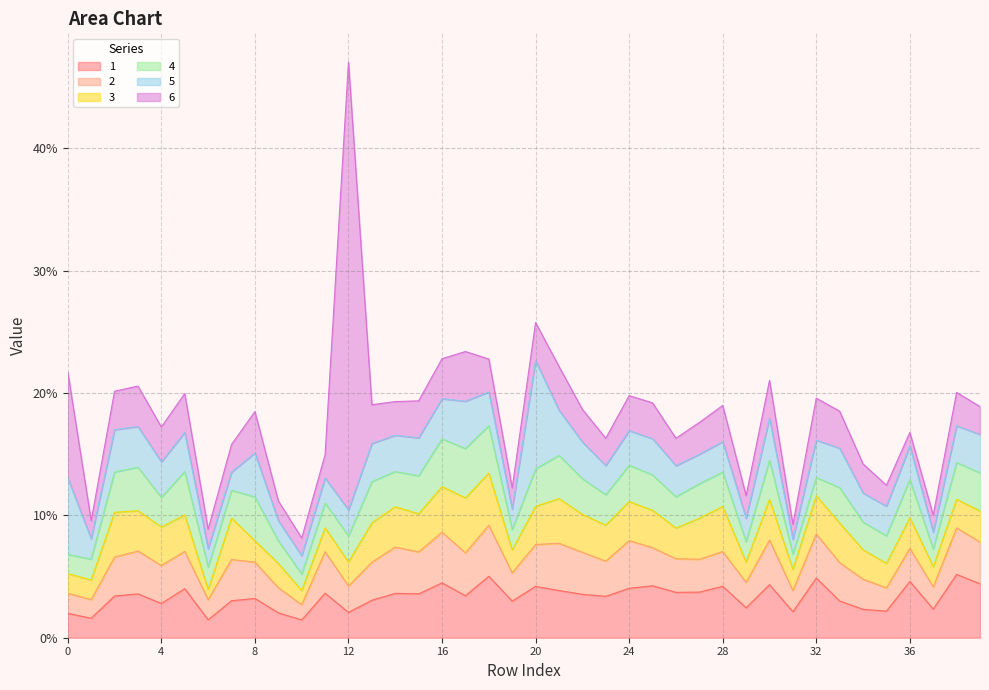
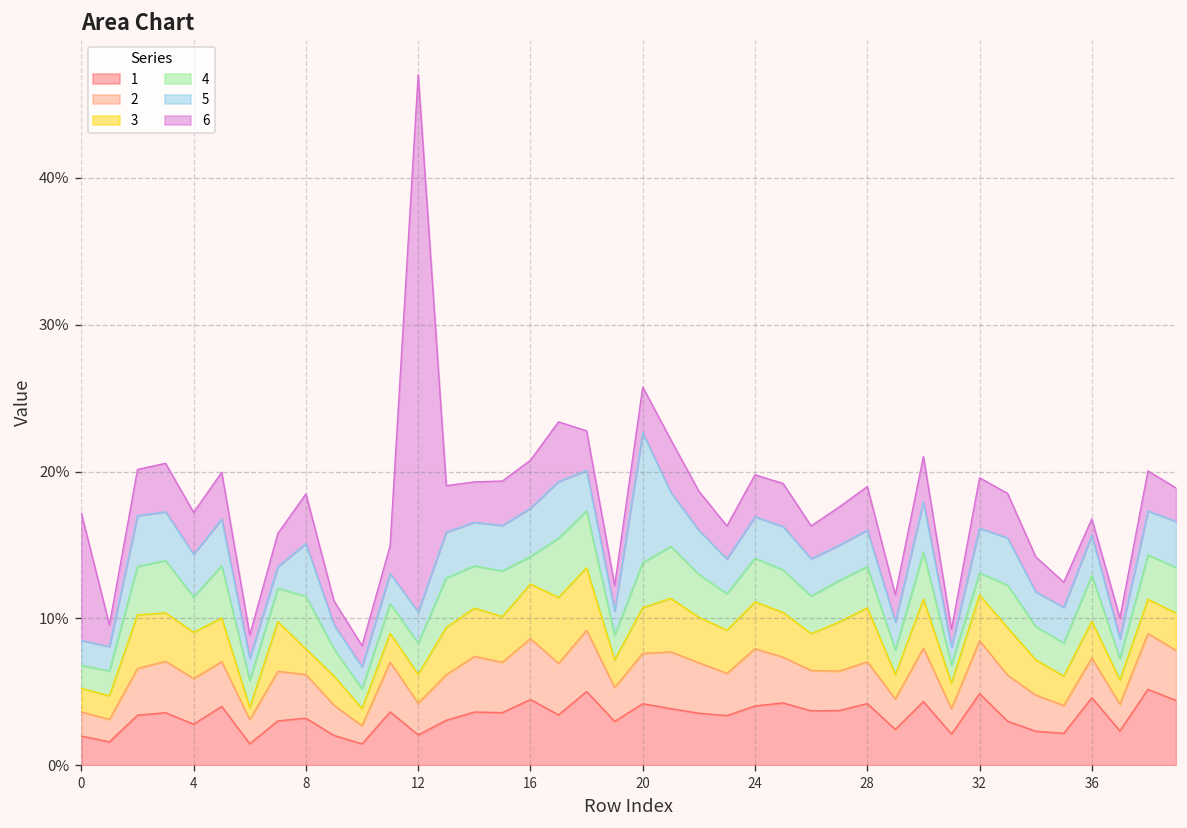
5, 0: 6.2% -> 1.7%
4, 16: 3.9% -> 1.9%
